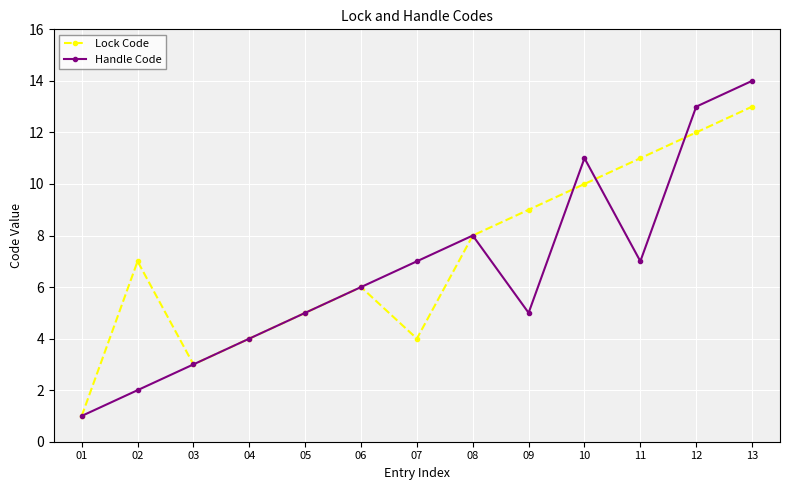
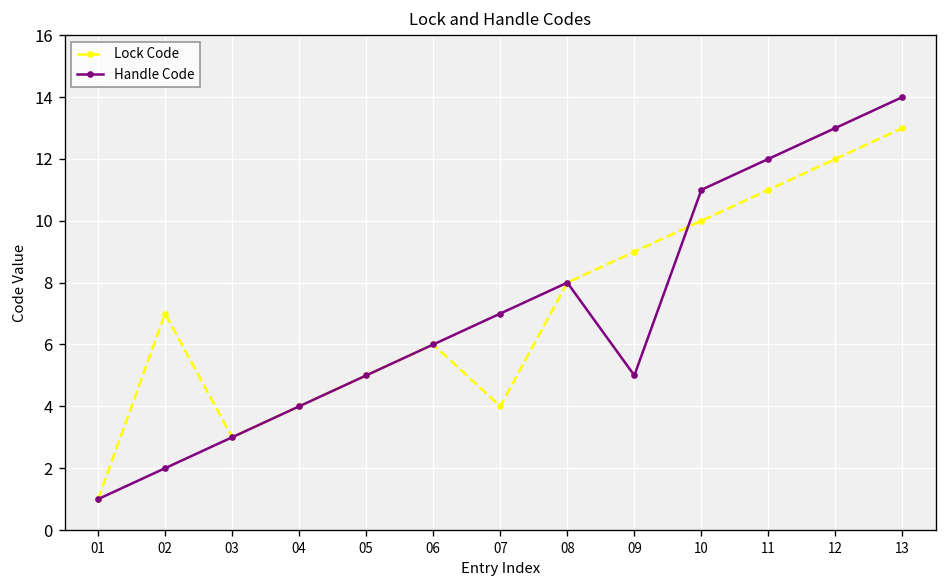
Handle Code, 11: 7 -> 12
